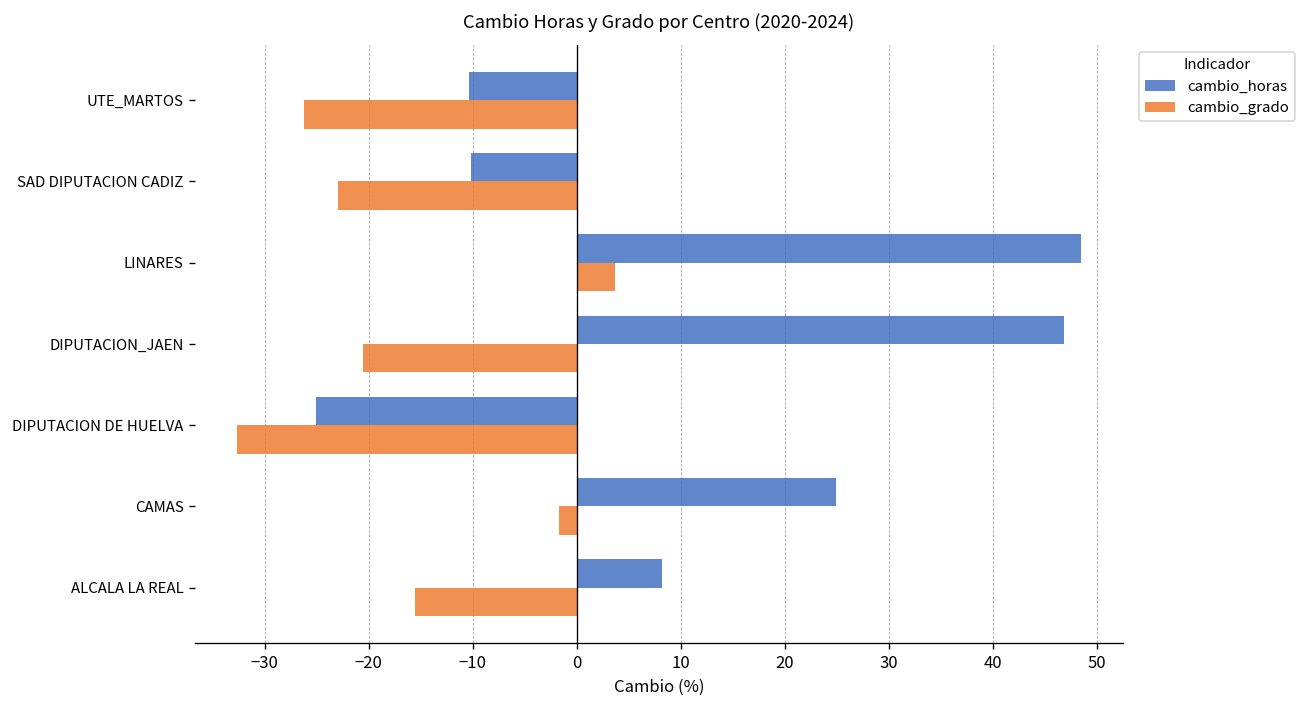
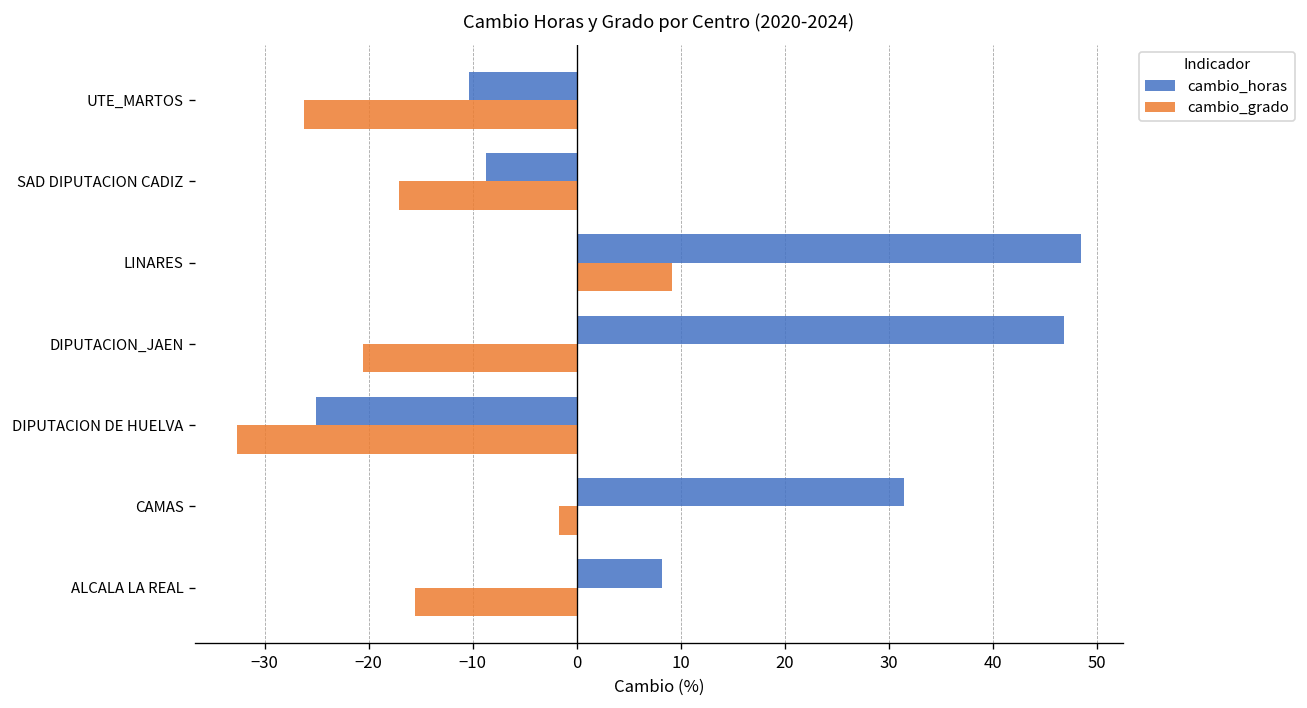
cambio_horas, SAD DIPUTACION CADIZ: -10 -> -9
cambio_grado, SAD DIPUTACION CADIZ: -23 -> -17
cambio_grado, LINARES: 4 -> 9
cambio_horas, CAMAS: 25 -> 31
